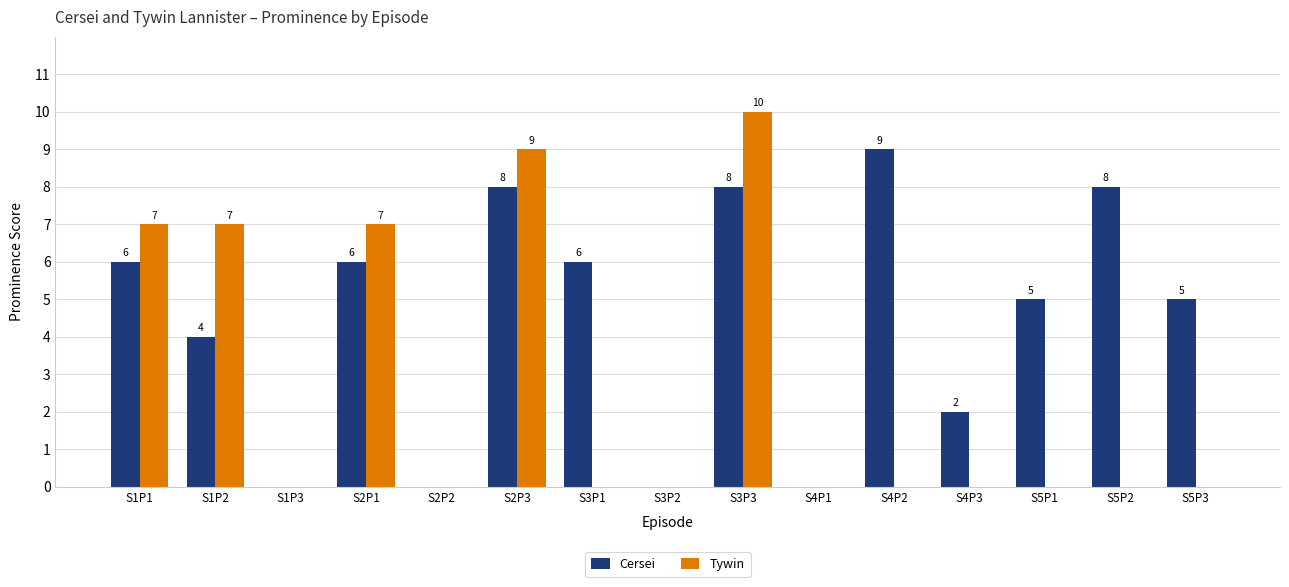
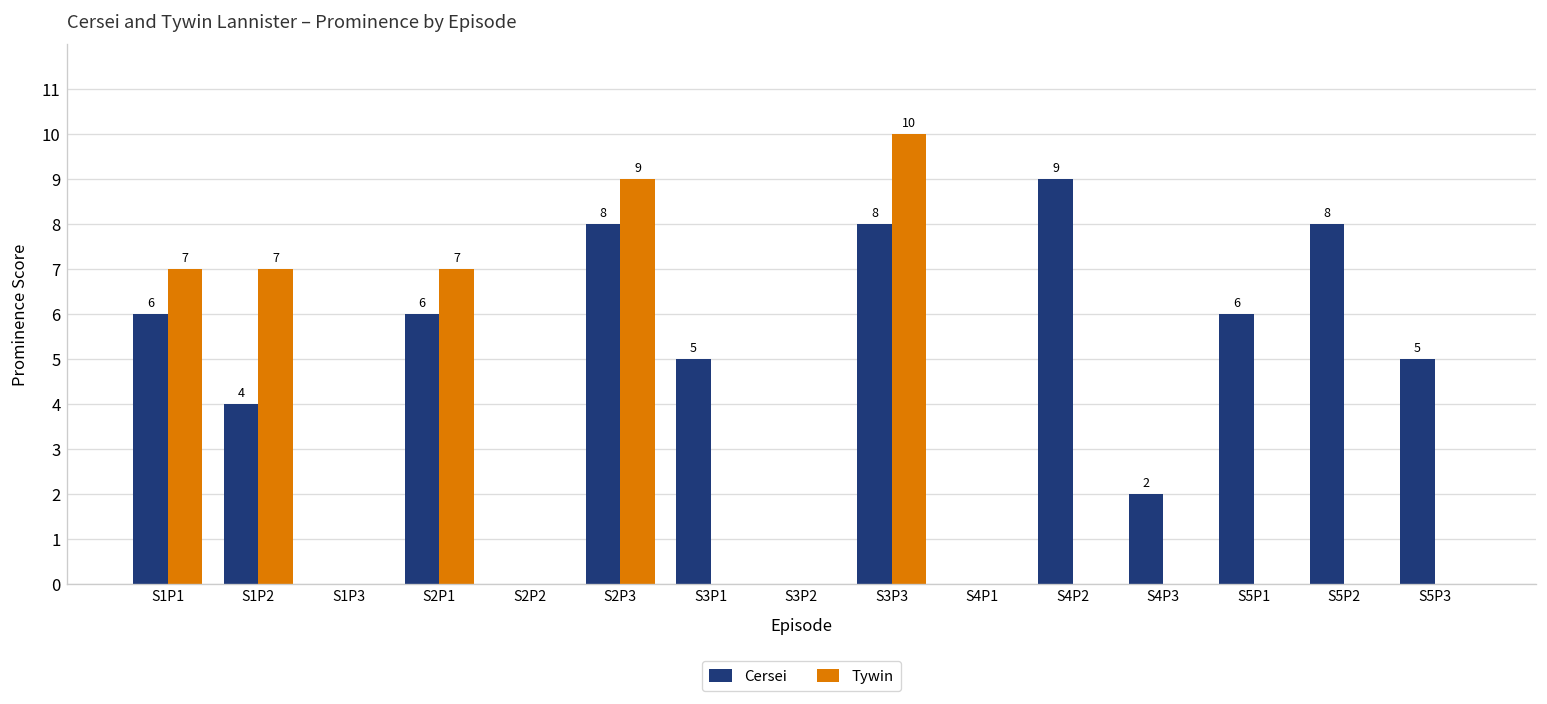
Cersei, S3P1: 6 -> 5
Cersei, S5P1: 5 -> 6
